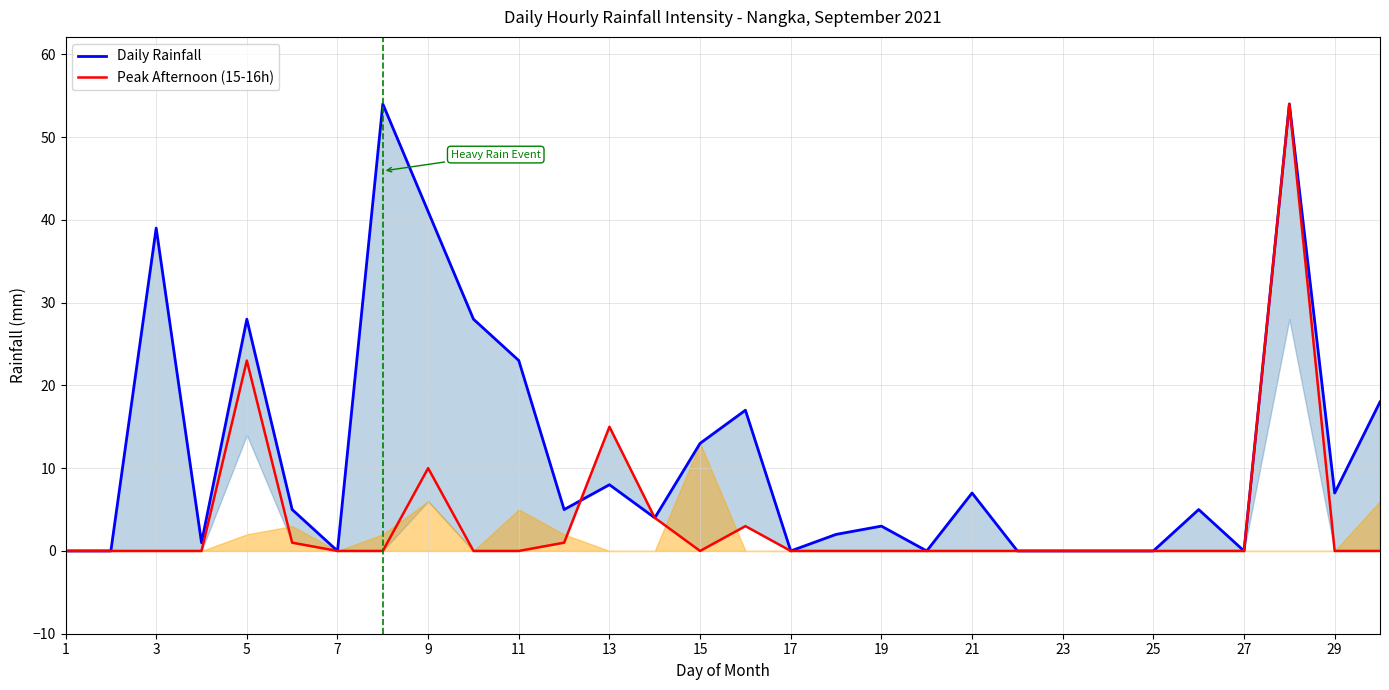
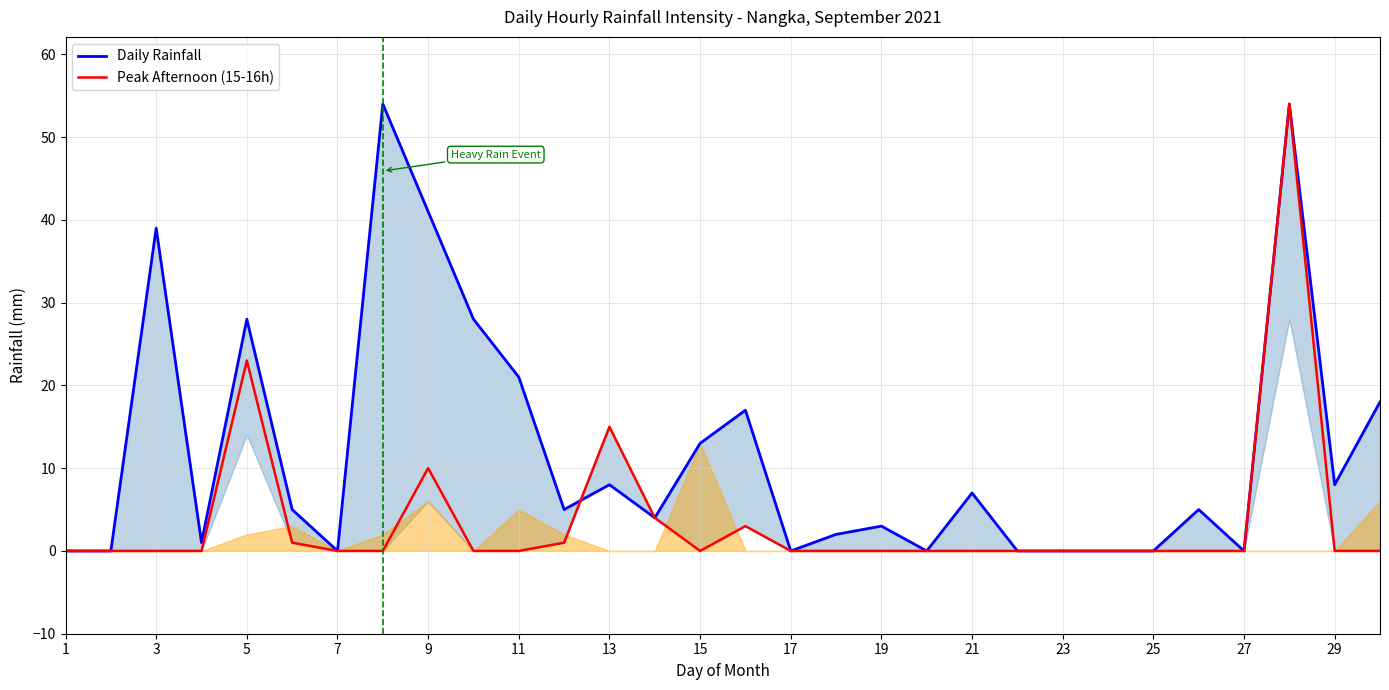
Daily Rainfall, 11: 23 -> 21
Daily Rainfall, 29: 7 -> 8
